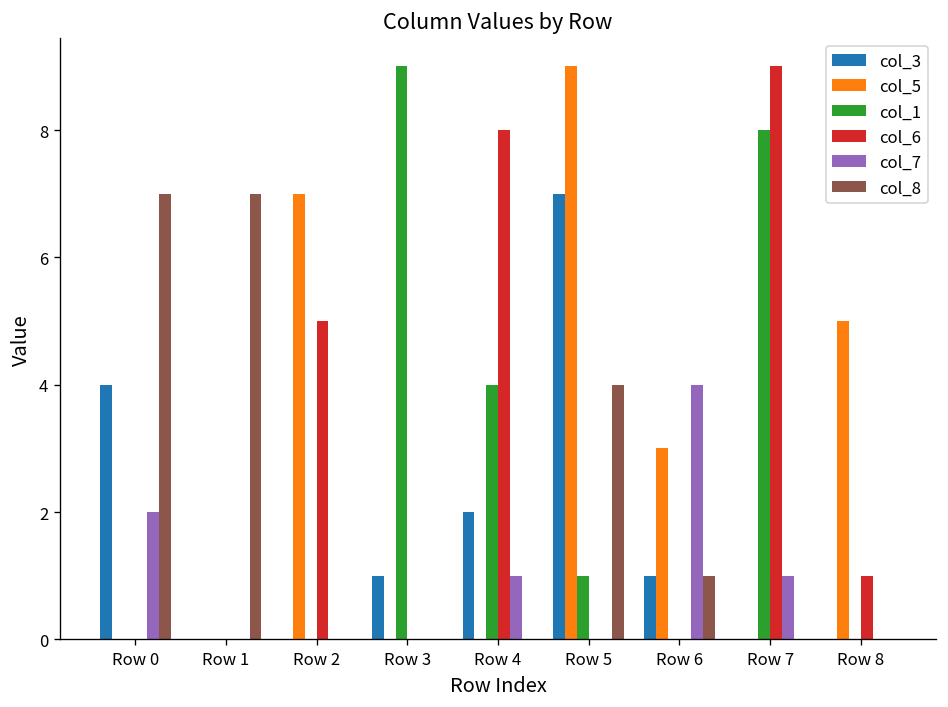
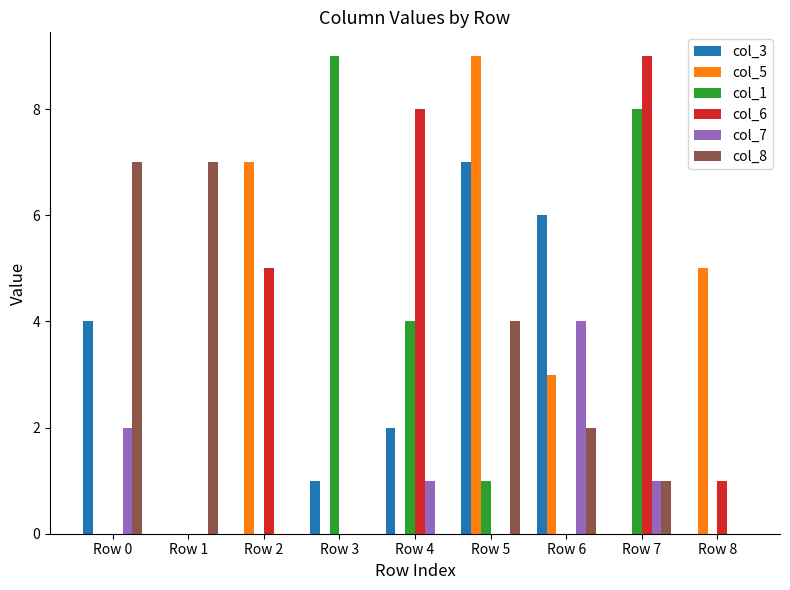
col_3, Row 6: 1 -> 6
col_8, Row 6: 1 -> 2
col_8, Row 7: 0 -> 1
